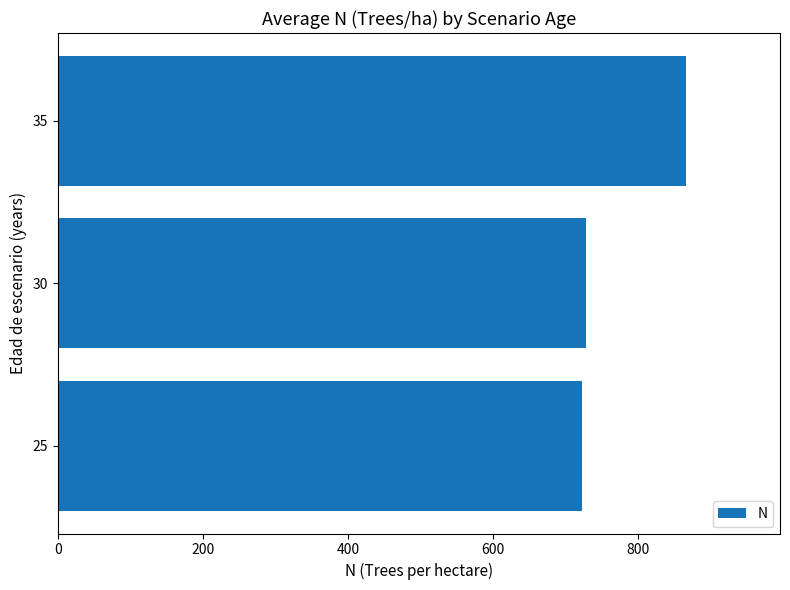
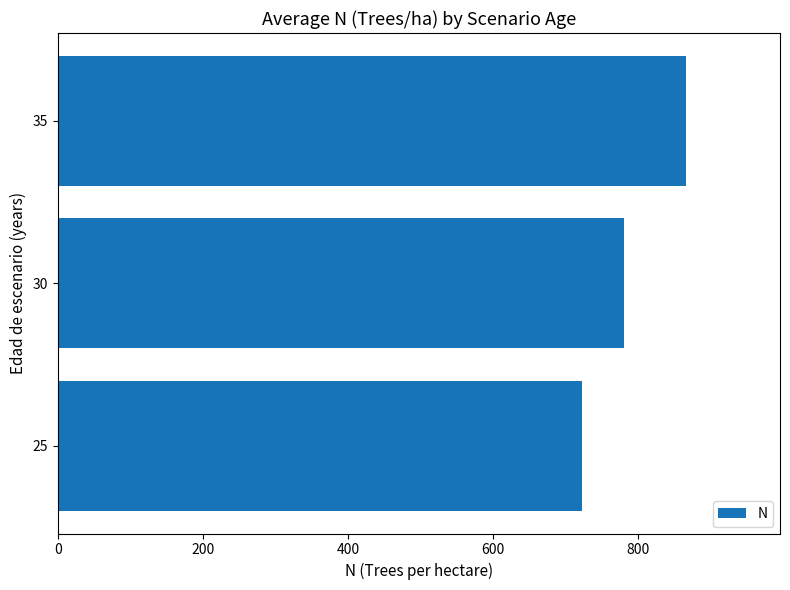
30: 730 -> 780
